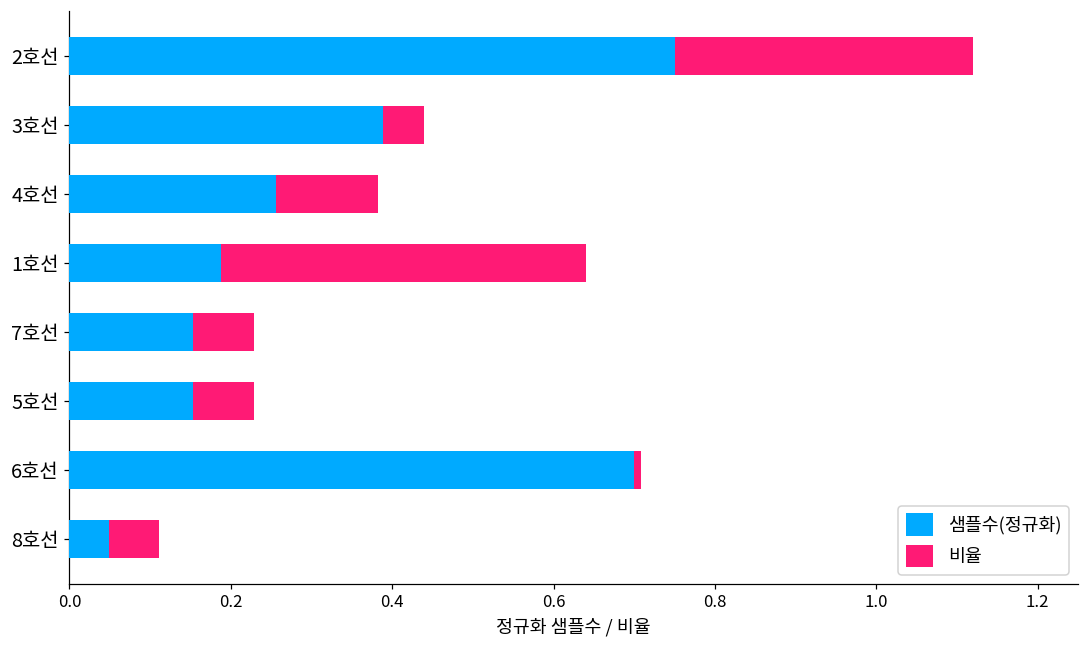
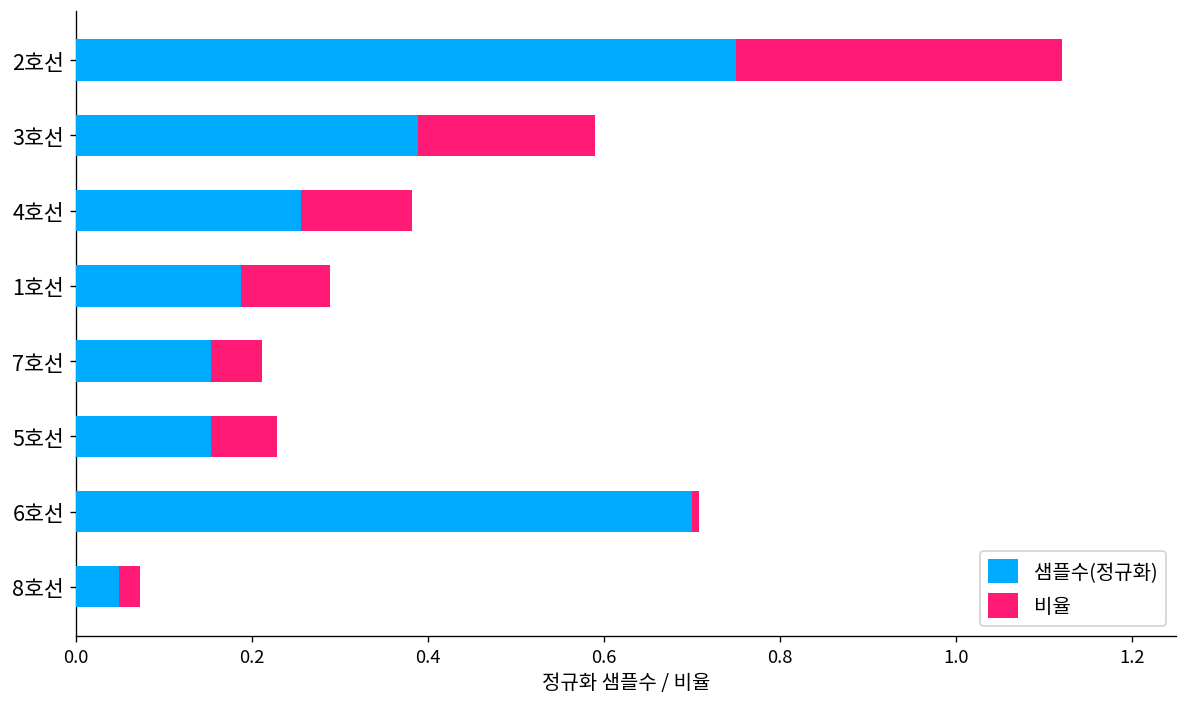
비율, 3호선: 0.05 -> 0.20
비율, 1호선: 0.45 -> 0.10
비율, 7호선: 0.08 -> 0.06
비율, 8호선: 0.06 -> 0.02
